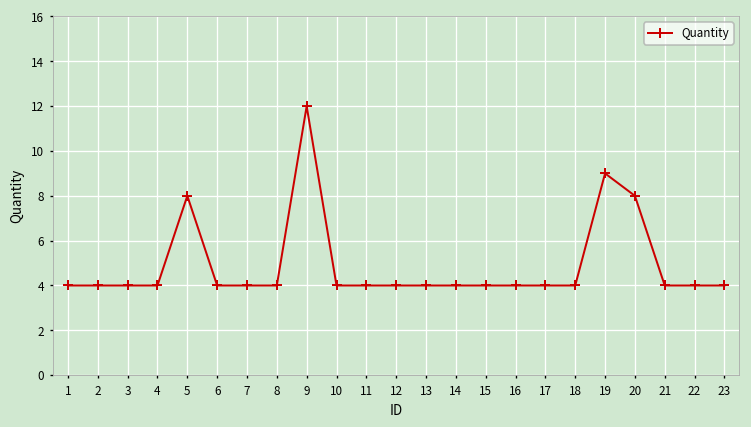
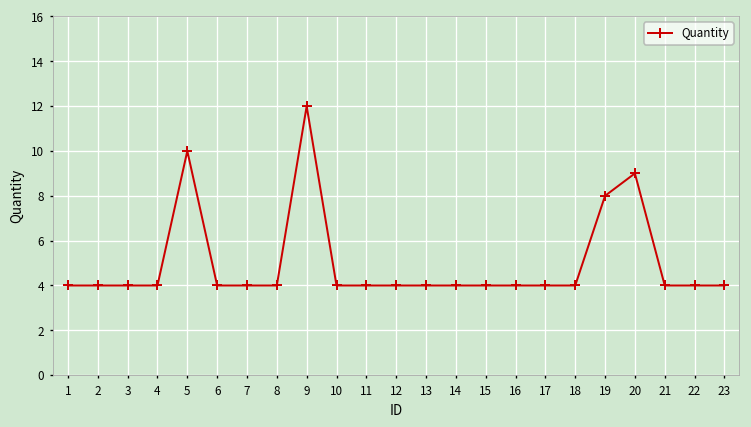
5: 8 -> 10
19: 9 -> 8
20: 8 -> 9
